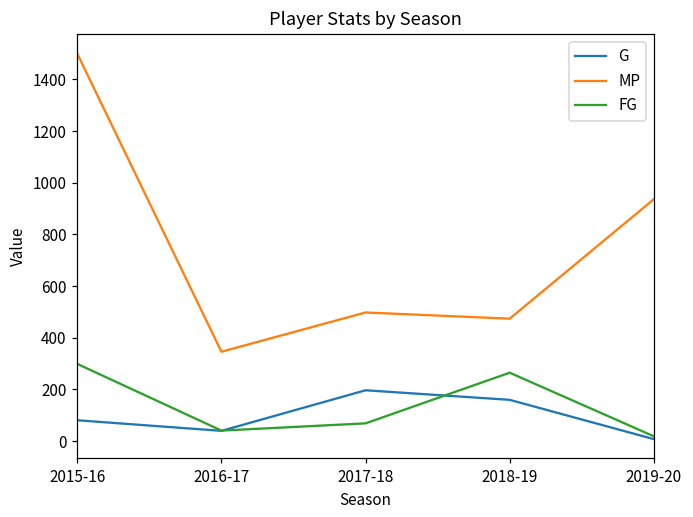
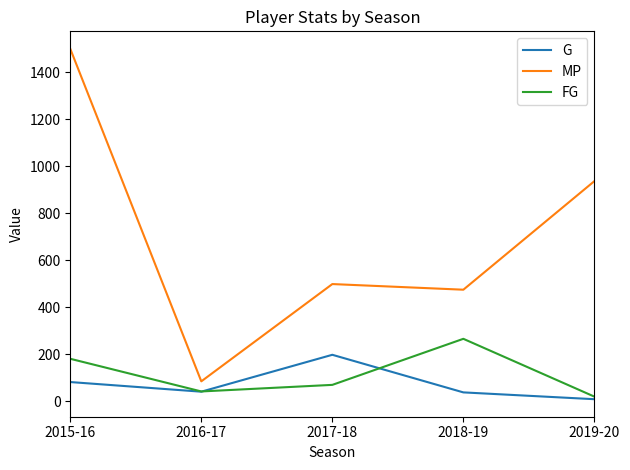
FG, 2015-16: 300 -> 180
MP, 2016-17: 350 -> 80
G, 2018-19: 160 -> 40
